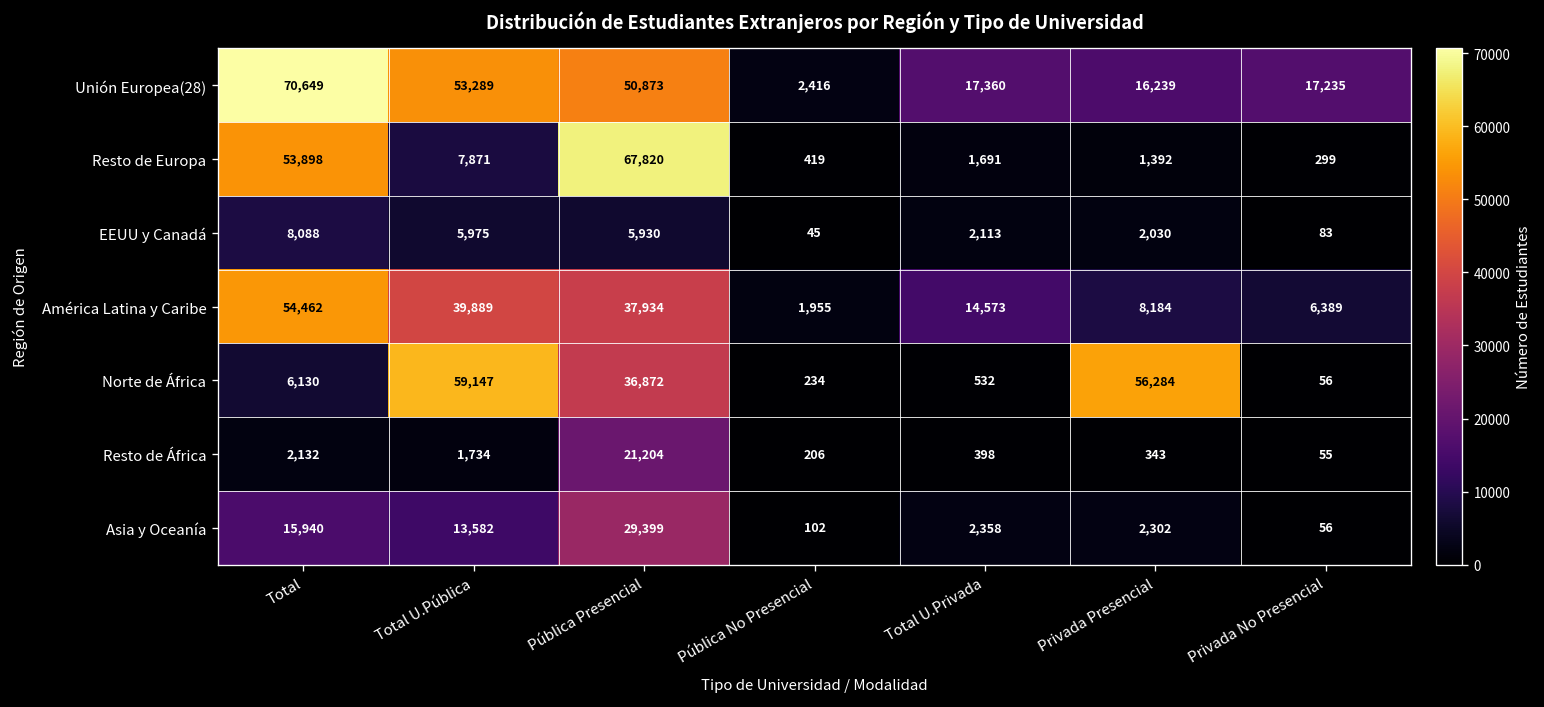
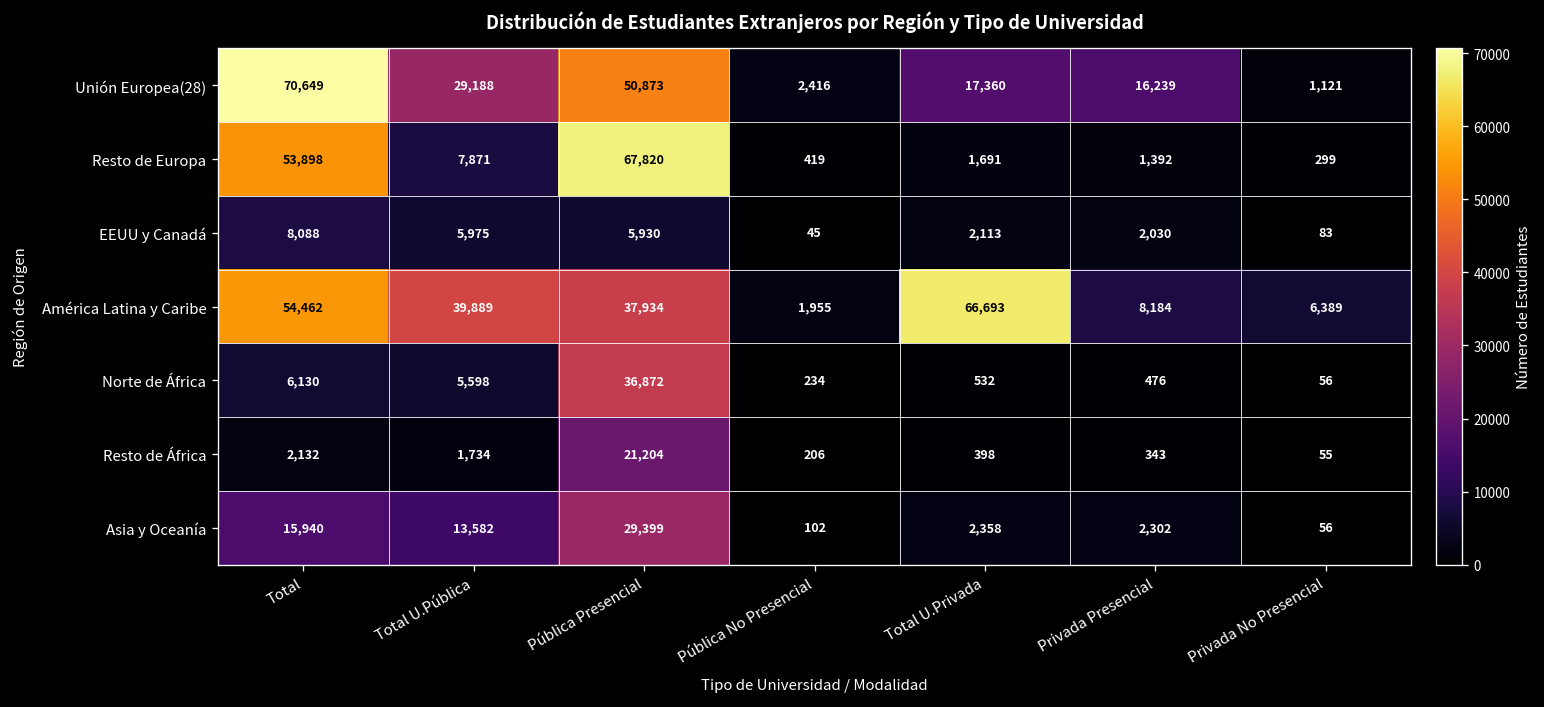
Unión Europea(28), Total U.Pública: 53,289 -> 29,188
Unión Europea(28), Privada No Presencial: 17,235 -> 1,121
América Latina y Caribe, Total U.Privada: 14,573 -> 66,693
Norte de África, Total U.Pública: 59,147 -> 5,598
Norte de África, Privada Presencial: 56,284 -> 476
